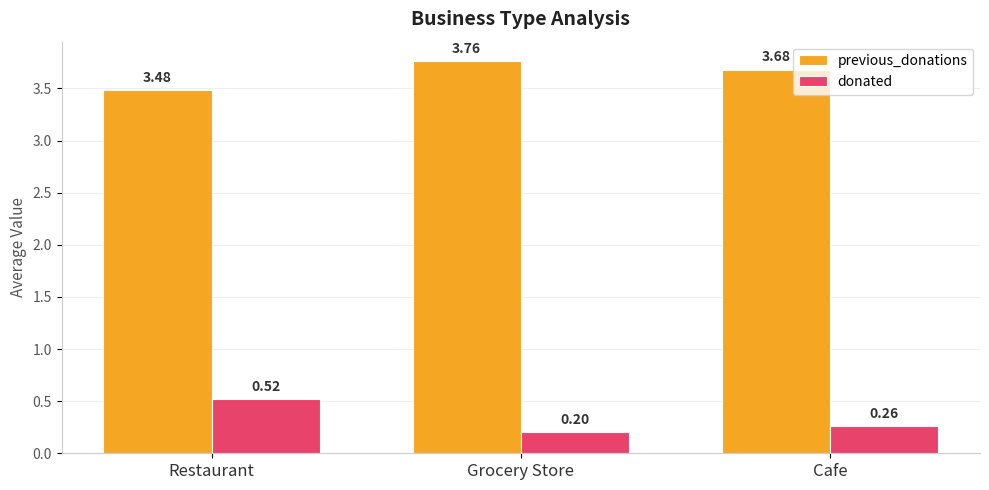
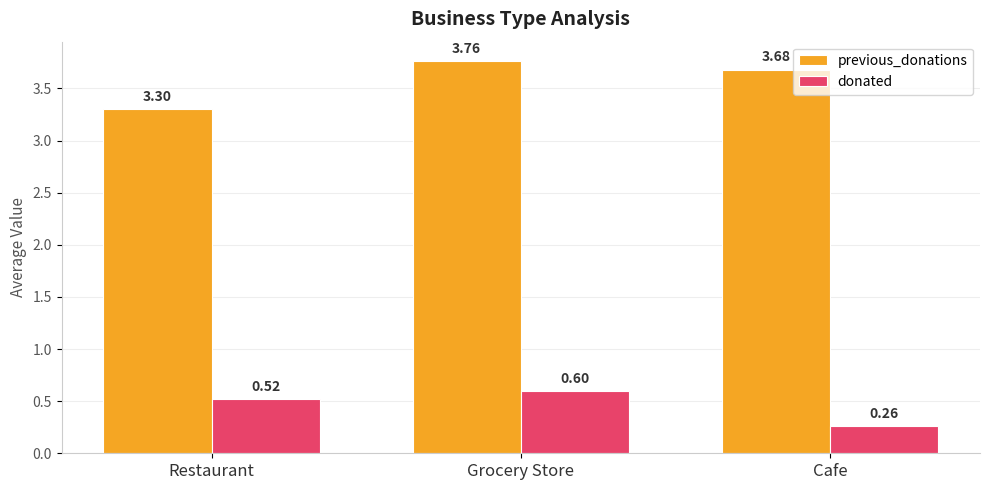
previous_donations, Restaurant: 3.48 -> 3.30
donated, Grocery Store: 0.20 -> 0.60
